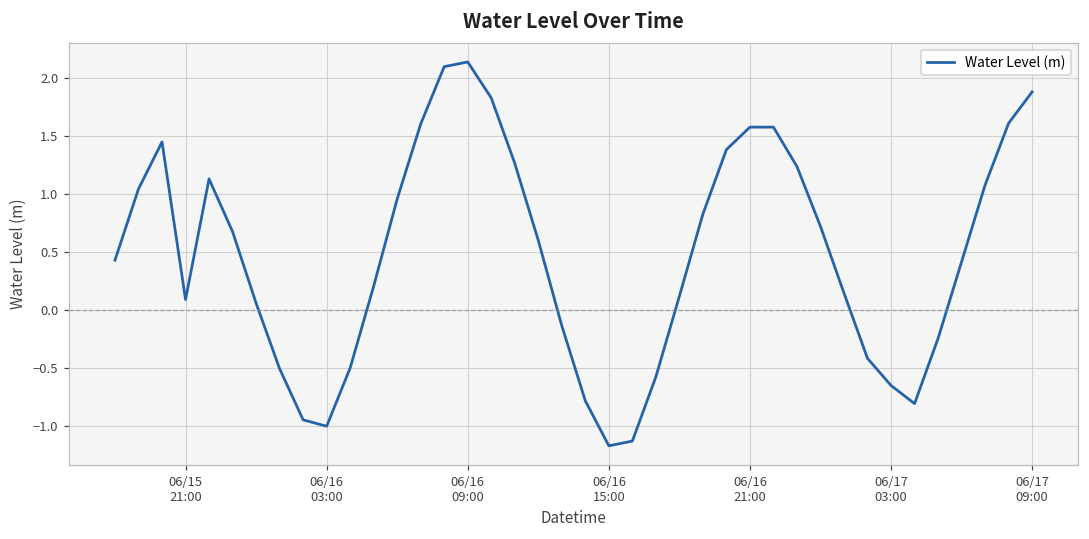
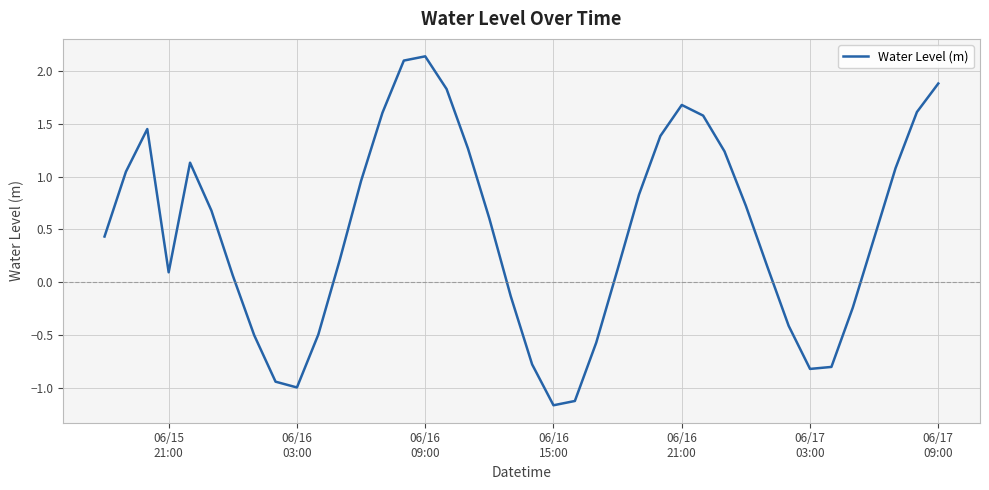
06/16 21:00: 1.58 -> 1.68
06/17 03:00: -0.65 -> -0.82
